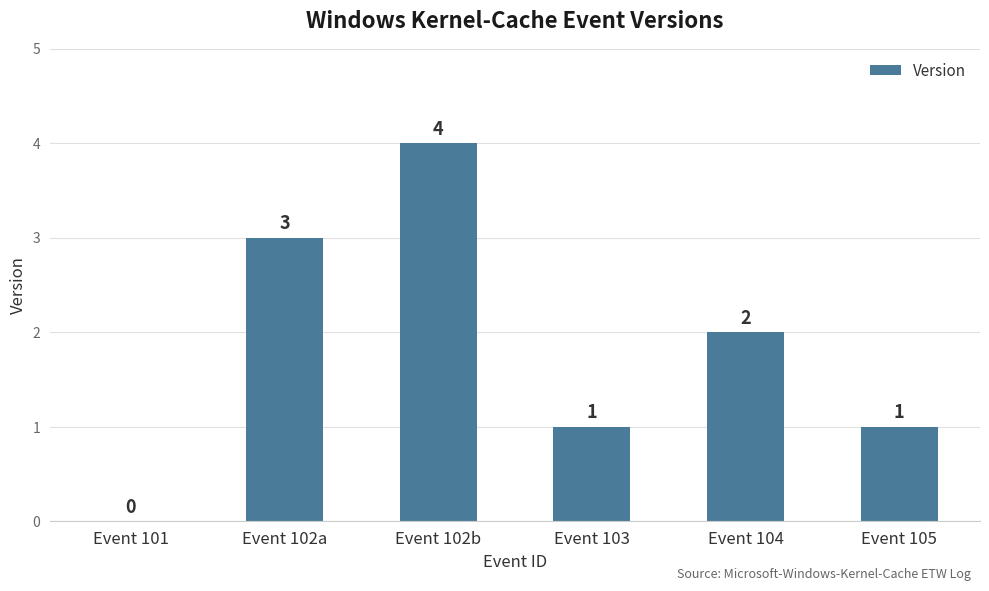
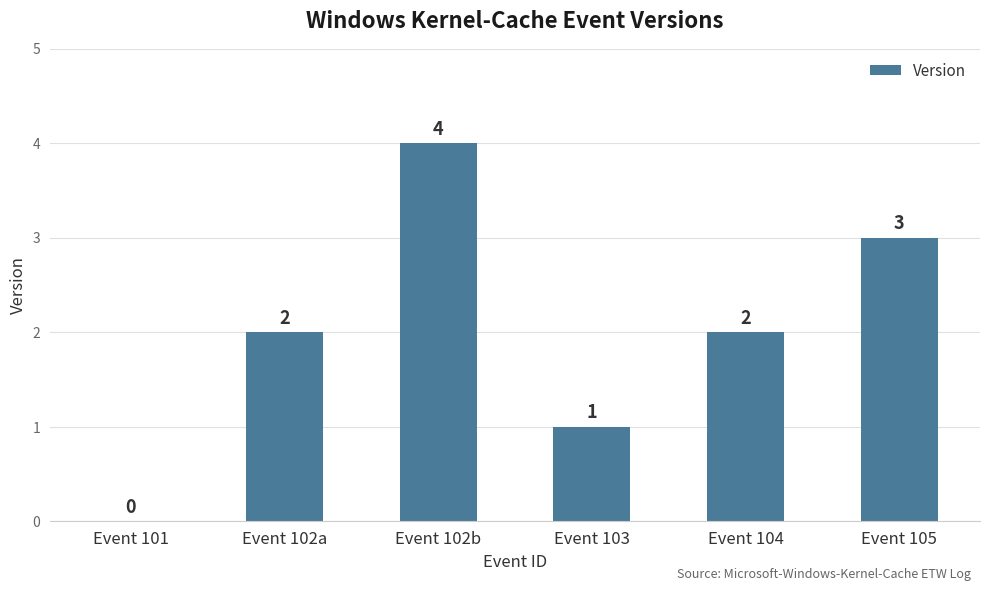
Event 102a: 3 -> 2
Event 105: 1 -> 3
